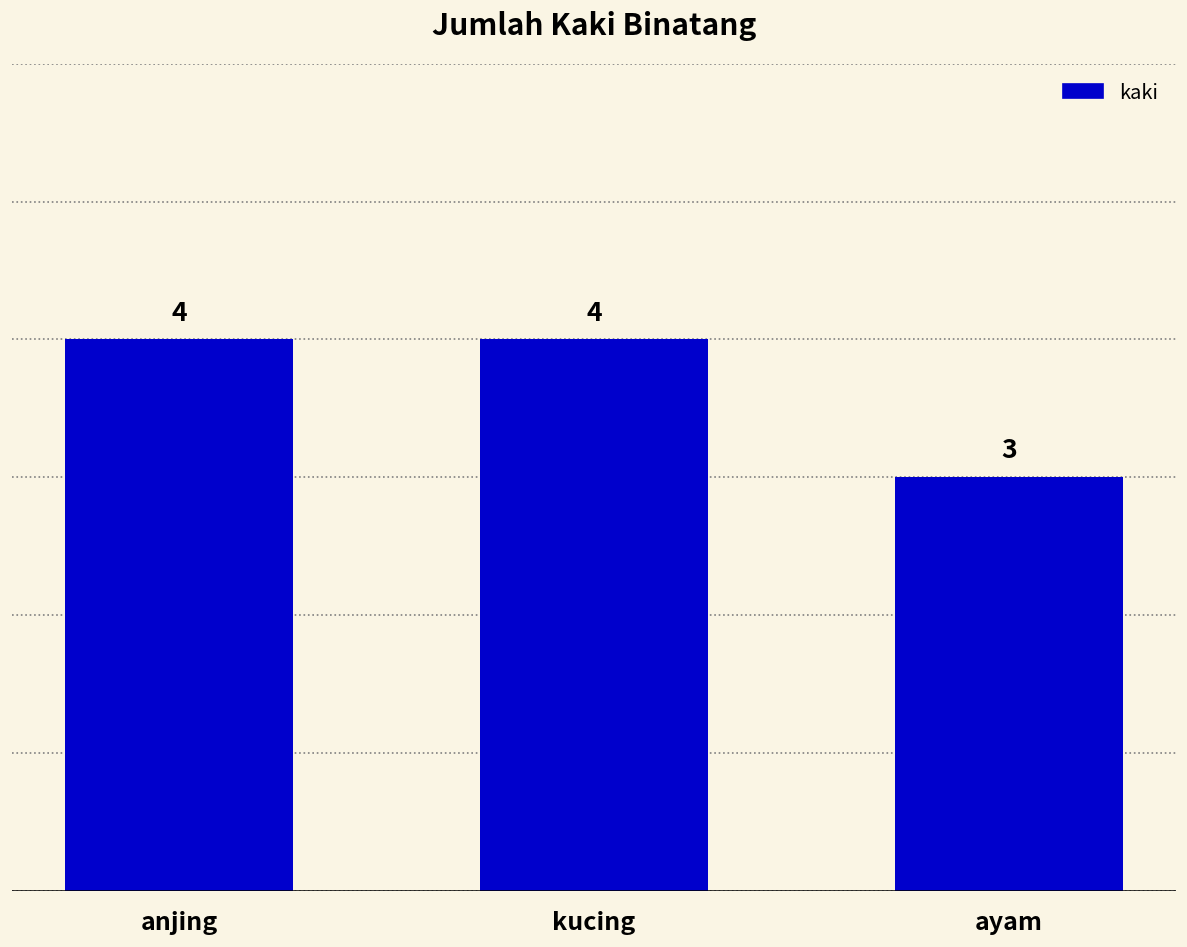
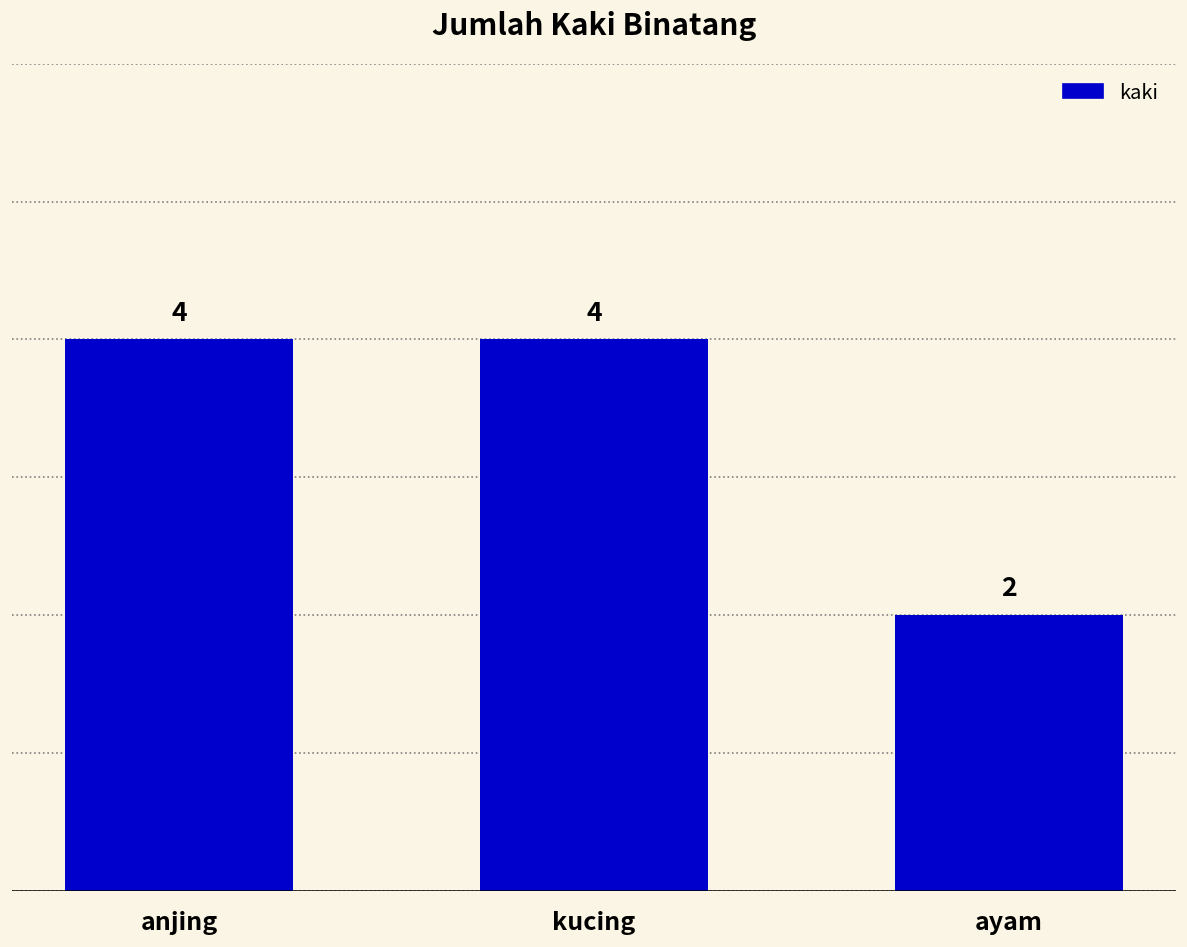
ayam: 3 -> 2
